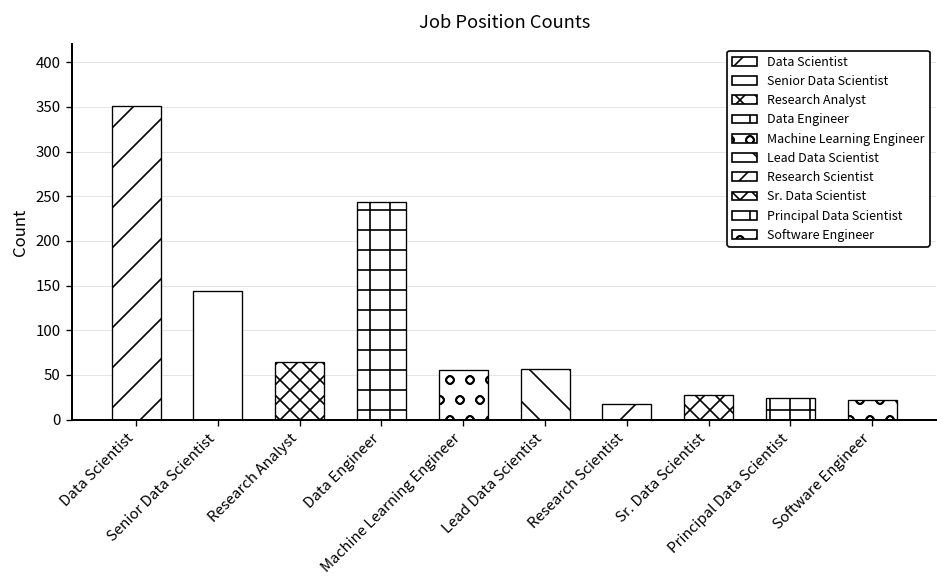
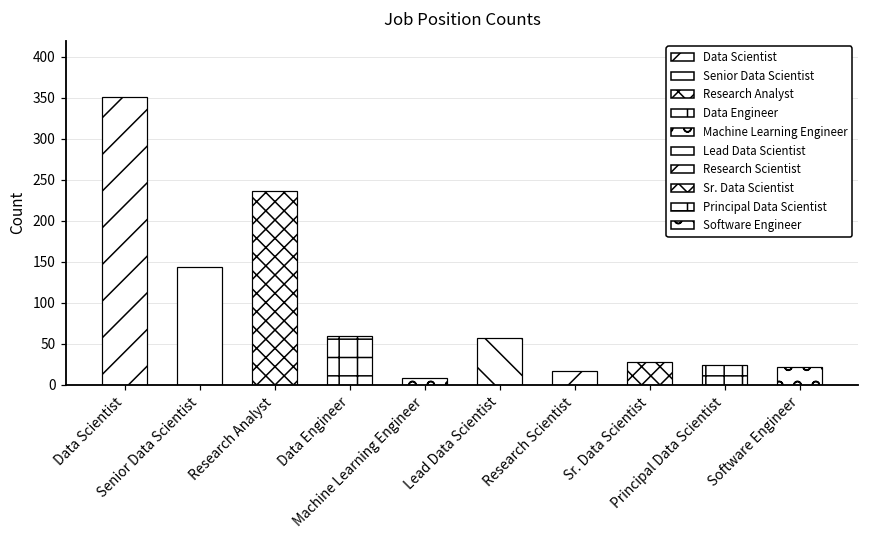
Research Analyst: 60 -> 240
Data Engineer: 240 -> 60
Machine Learning Engineer: 60 -> 10
